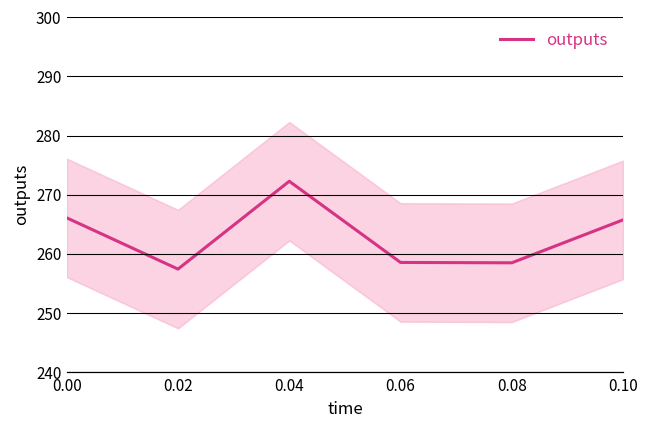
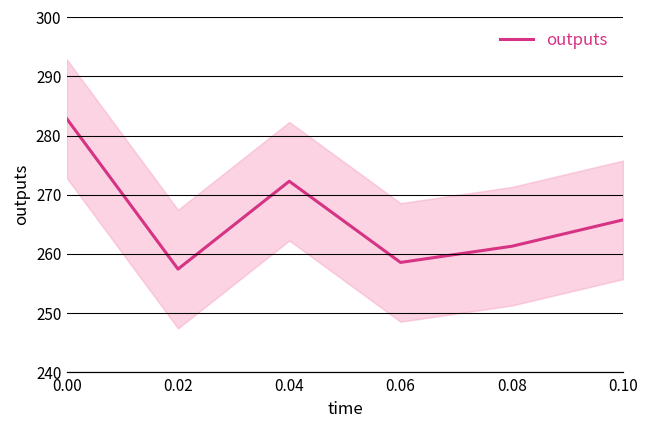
outputs, 0.00: 266 -> 283
outputs, 0.08: 259 -> 261
